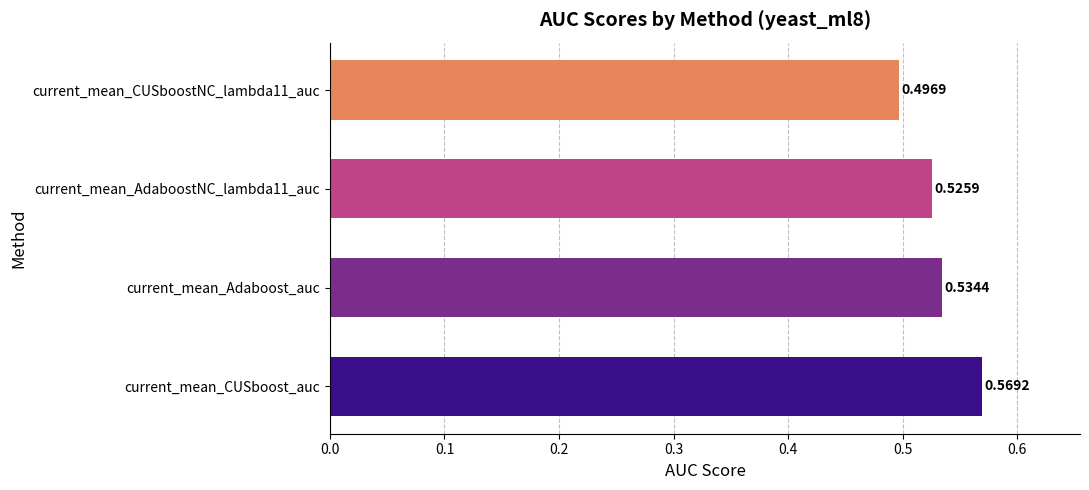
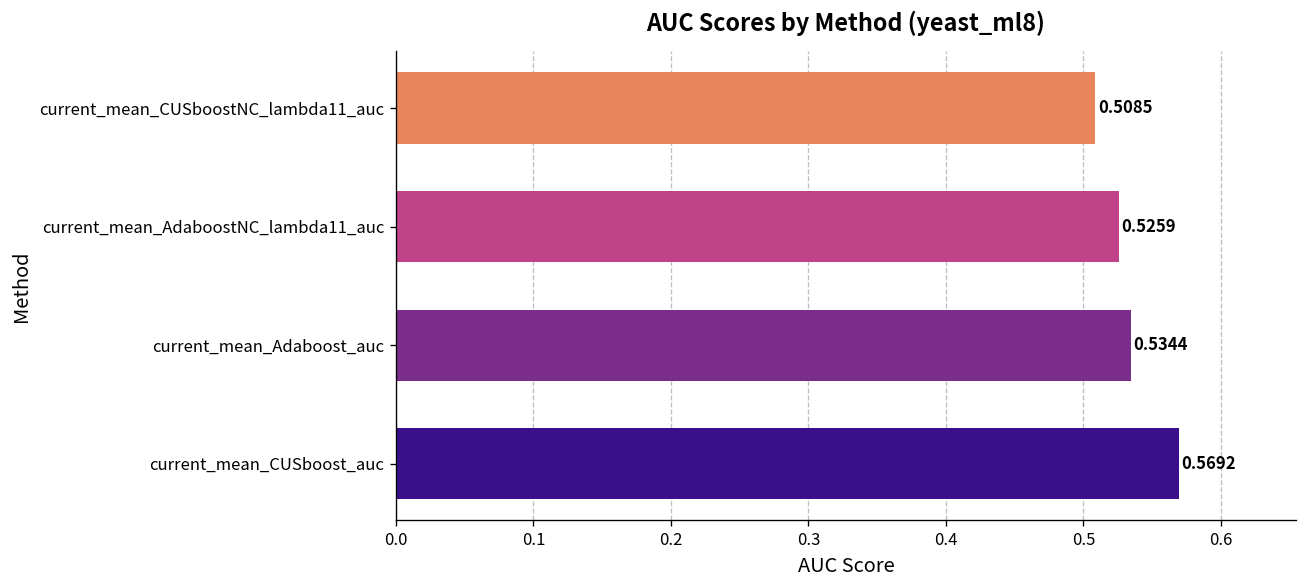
current_mean_CUSboostNC_lambda11_auc: 0.4969 -> 0.5085
